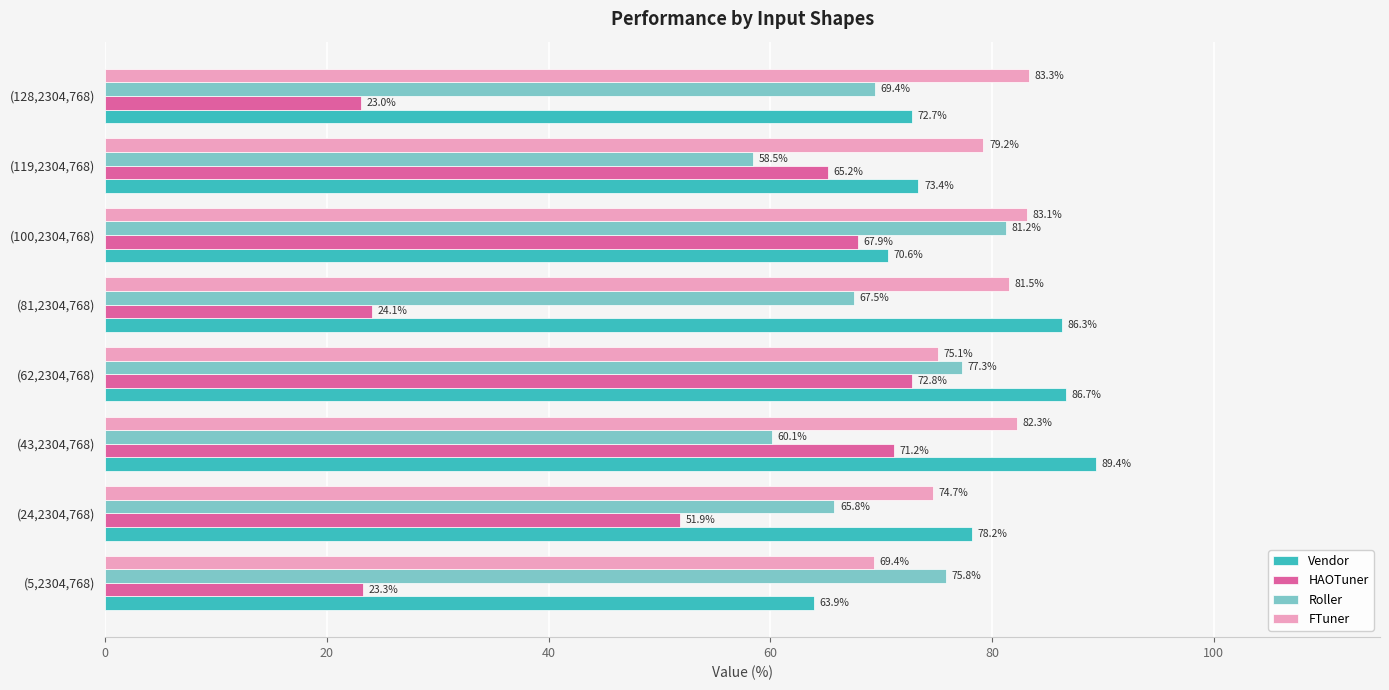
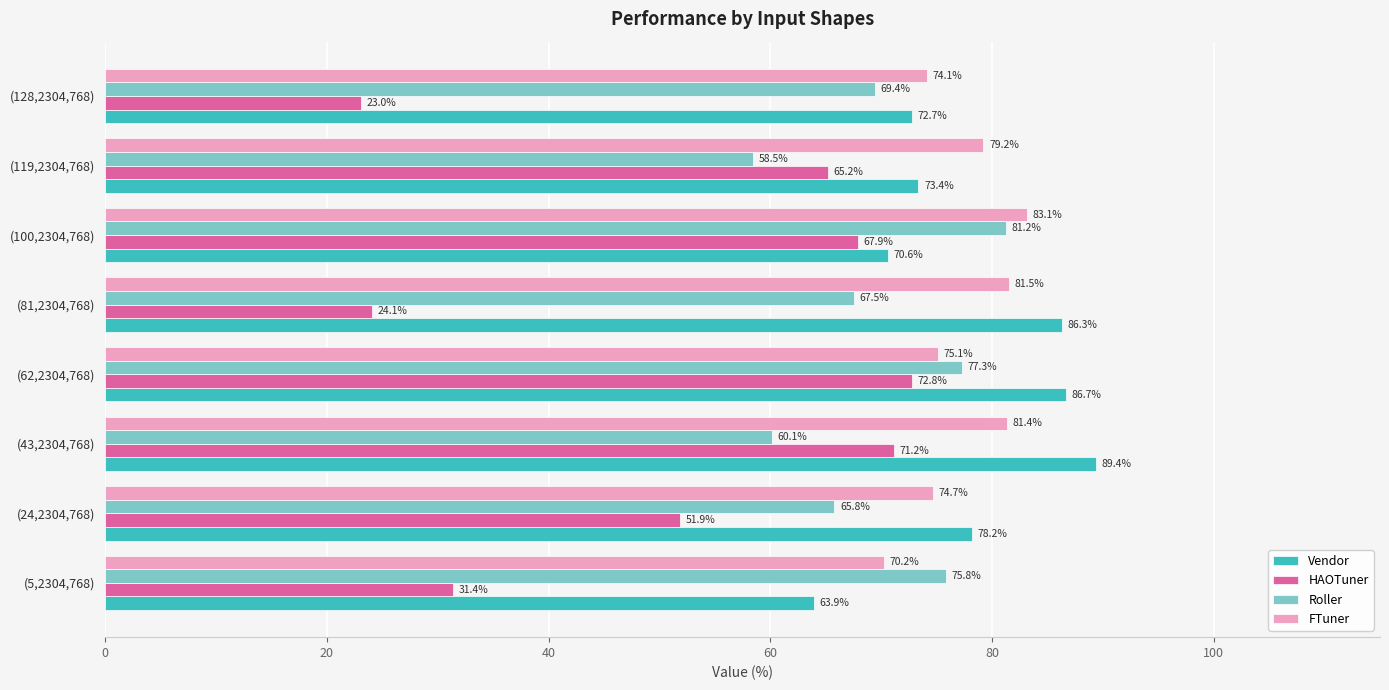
FTuner, (128,2304,768): 83.3% -> 74.1%
FTuner, (43,2304,768): 82.3% -> 81.4%
FTuner, (5,2304,768): 69.4% -> 70.2%
HAOTuner, (5,2304,768): 23.3% -> 31.4%
